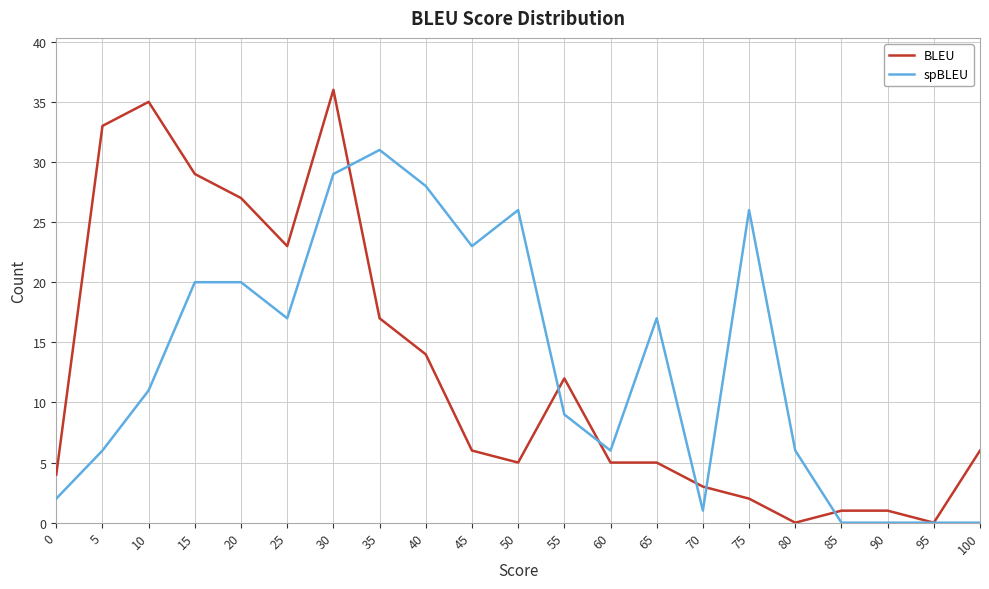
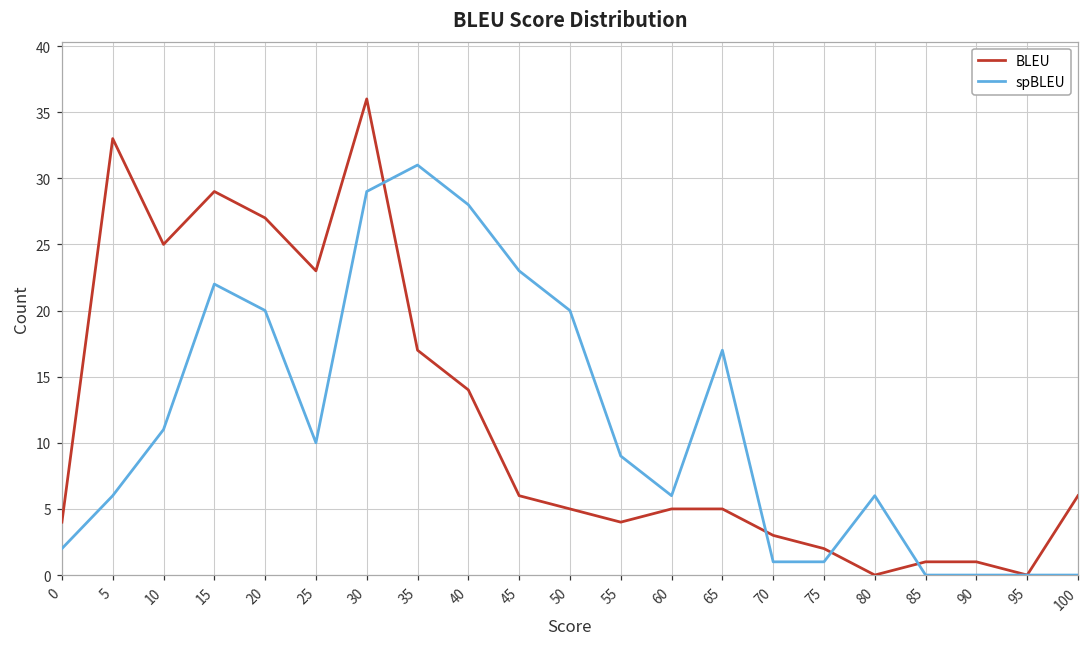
BLEU, 10: 35 -> 25
spBLEU, 15: 20 -> 22
spBLEU, 25: 17 -> 10
spBLEU, 50: 26 -> 20
BLEU, 55: 12 -> 4
spBLEU, 75: 26 -> 1
